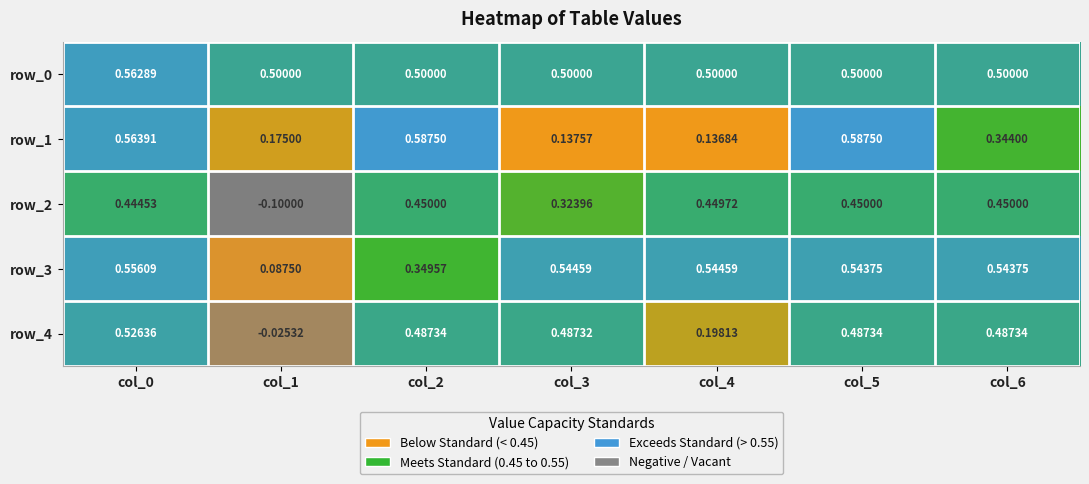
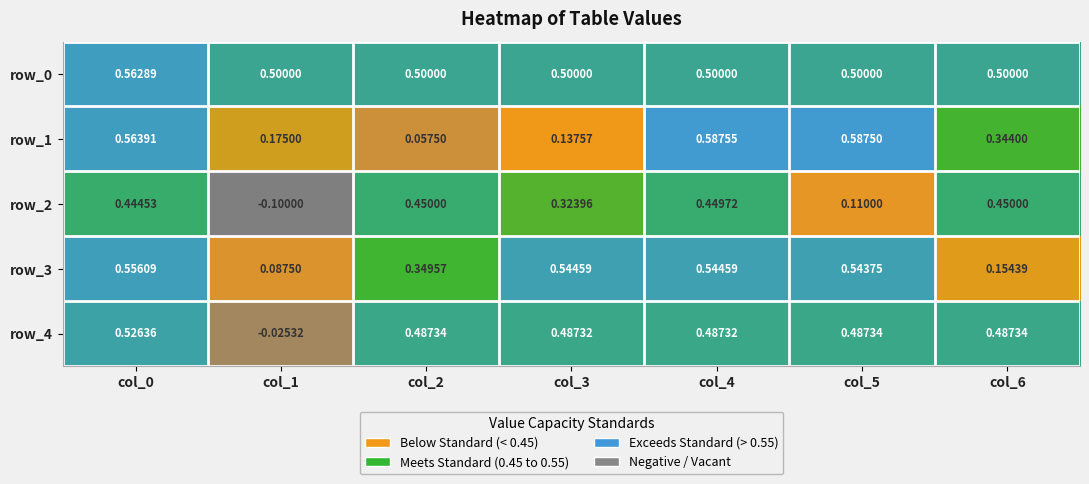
row_1, col_2: 0.58750 -> 0.05750
row_1, col_4: 0.13684 -> 0.58755
row_2, col_5: 0.45000 -> 0.11000
row_3, col_6: 0.54375 -> 0.15439
row_4, col_4: 0.19813 -> 0.48732
